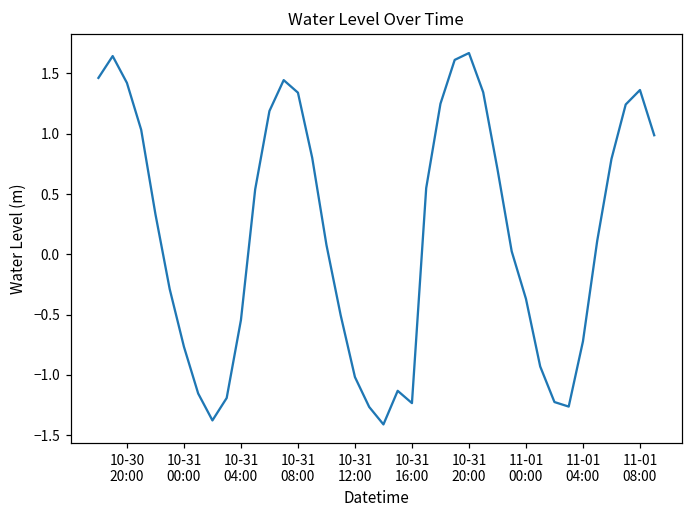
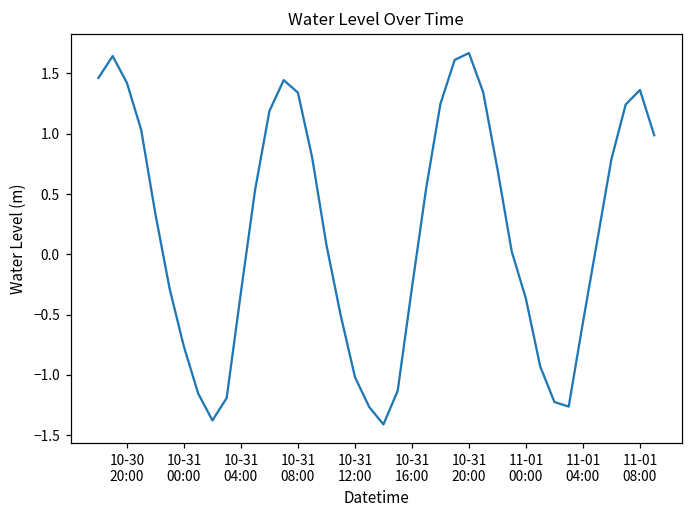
10-31 04:00: -0.55 -> -0.31
10-31 16:00: -1.23 -> -0.28
11-01 04:00: -0.72 -> -0.56
